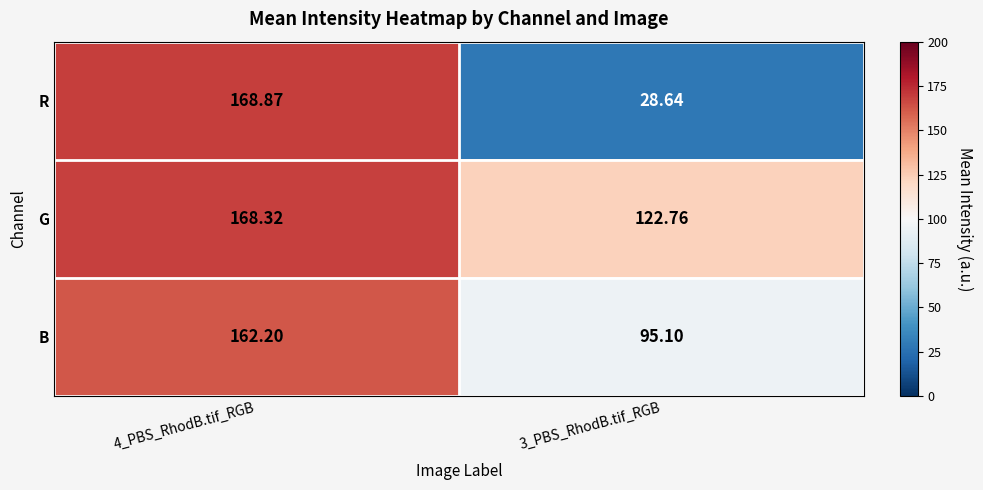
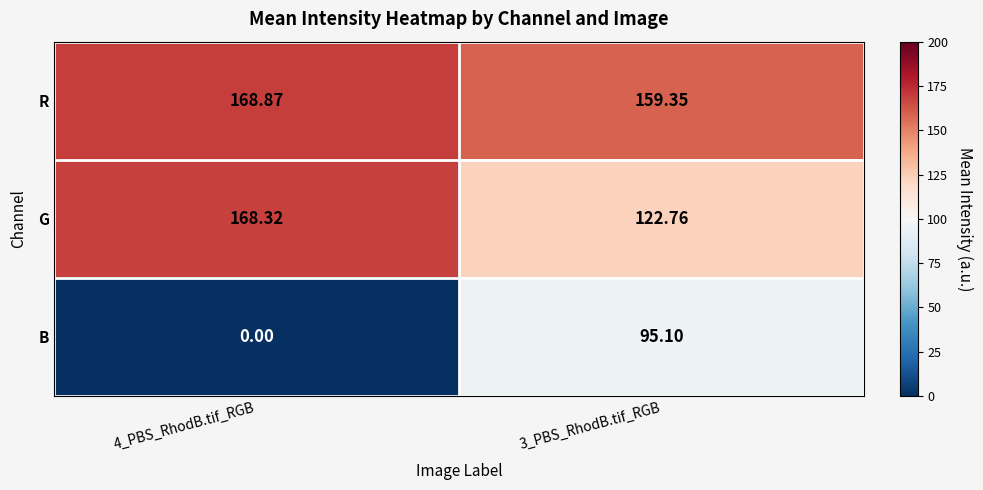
R, 3_PBS_RhodB.tif_RGB: 28.64 -> 159.35
B, 4_PBS_RhodB.tif_RGB: 162.20 -> 0.00
